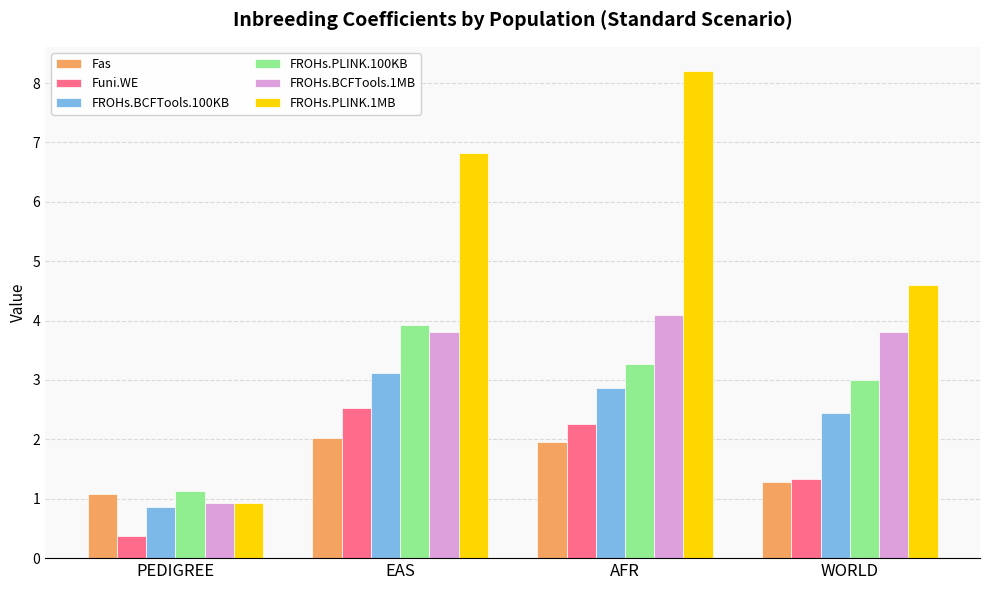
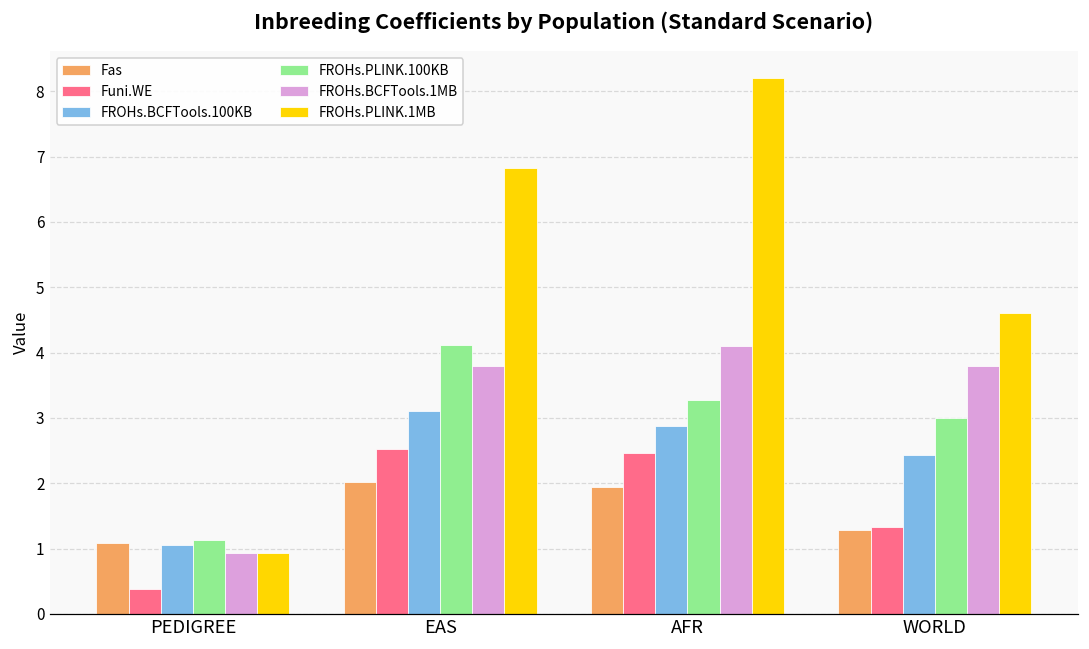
FROHs.BCFTools.100KB, PEDIGREE: 0.9 -> 1.1
FROHs.PLINK.100KB, EAS: 3.9 -> 4.1
Funi.WE, AFR: 2.3 -> 2.5
